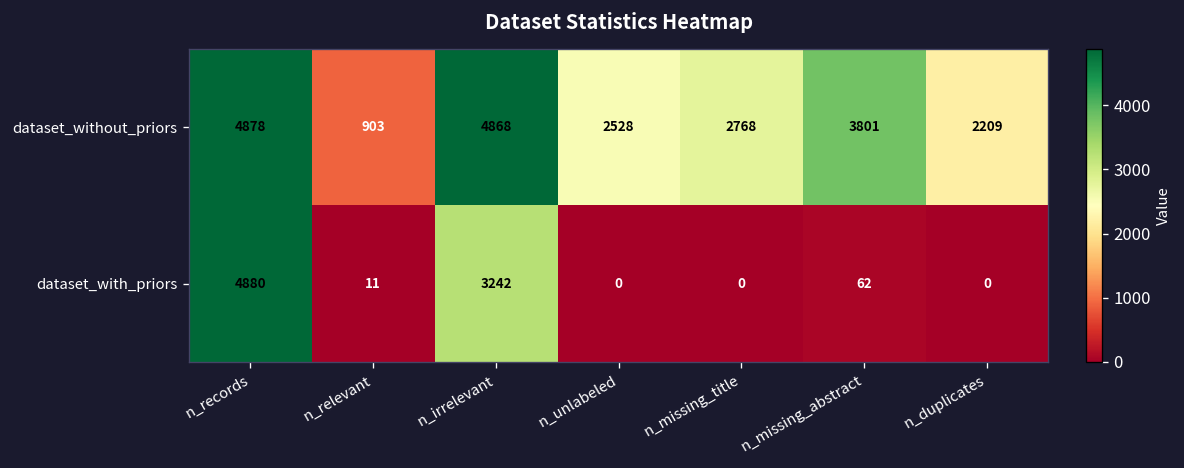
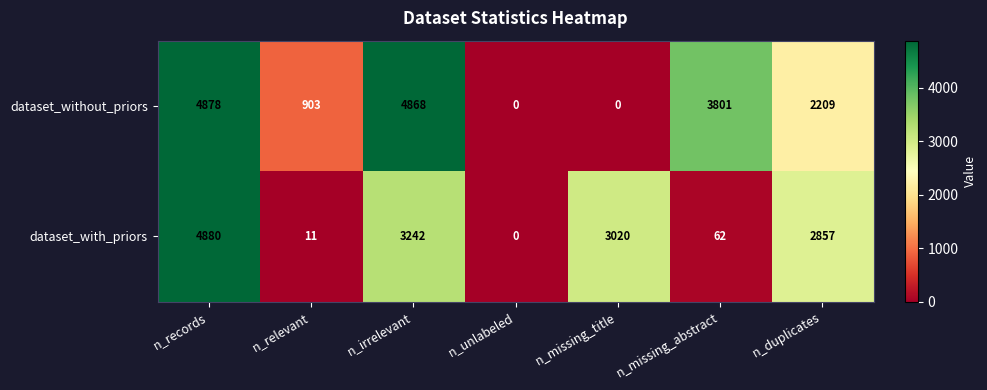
dataset_without_priors, n_unlabeled: 2528 -> 0
dataset_without_priors, n_missing_title: 2768 -> 0
dataset_with_priors, n_missing_title: 0 -> 3020
dataset_with_priors, n_duplicates: 0 -> 2857
